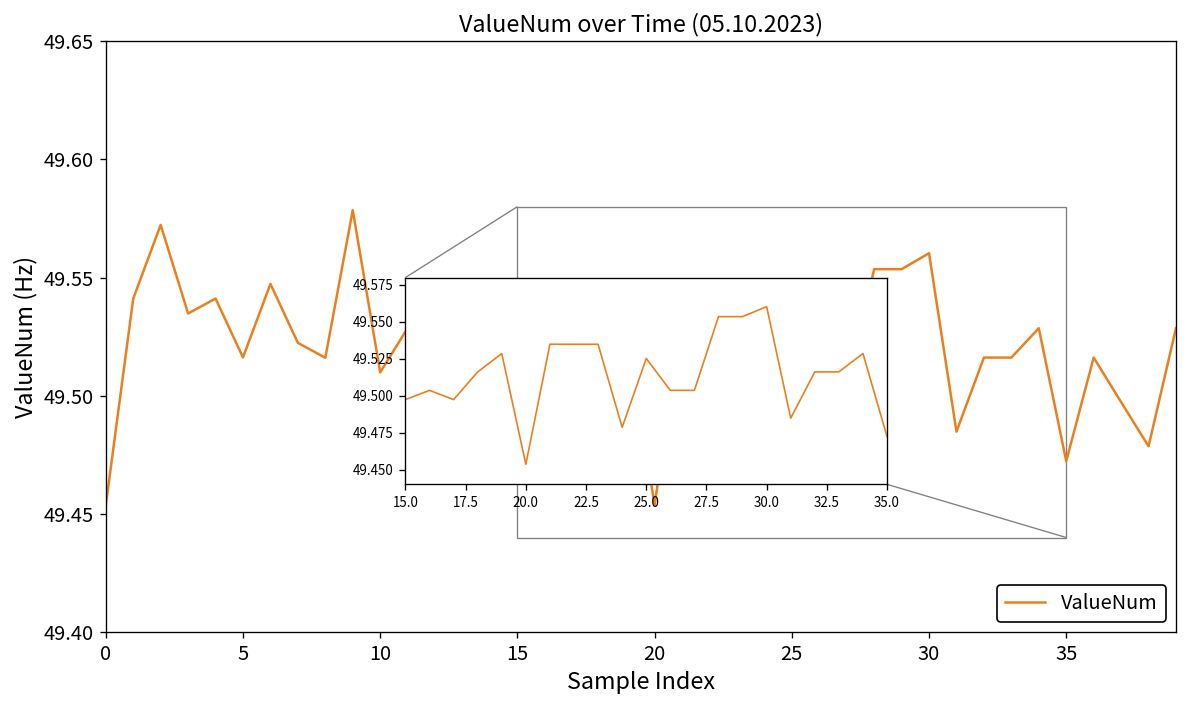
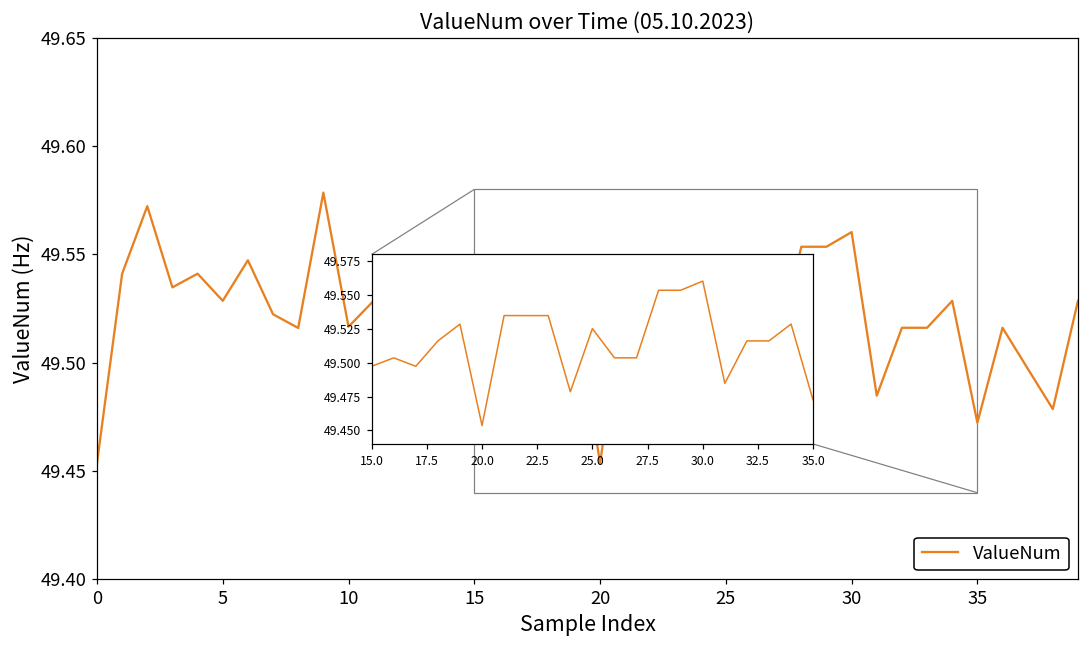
5: 49.516 -> 49.529
10: 49.510 -> 49.517
